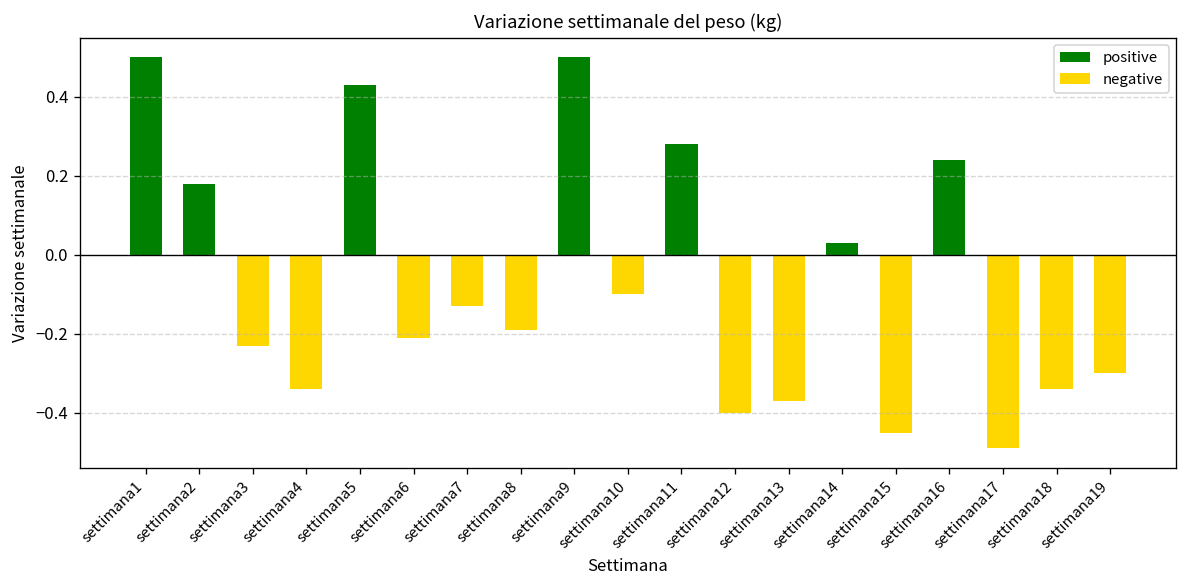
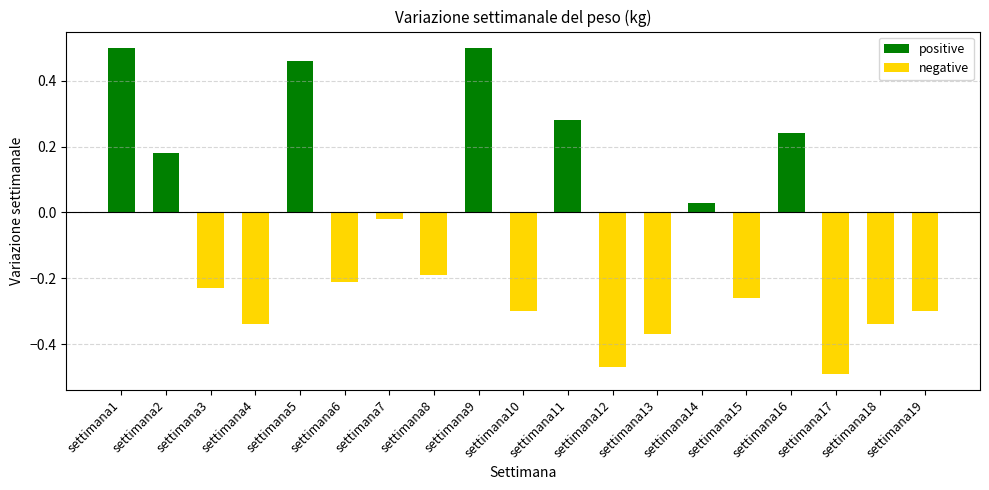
positive, settimana5: 0.43 -> 0.46
negative, settimana7: -0.13 -> -0.02
negative, settimana10: -0.1 -> -0.3
negative, settimana12: -0.40 -> -0.47
negative, settimana15: -0.45 -> -0.26
